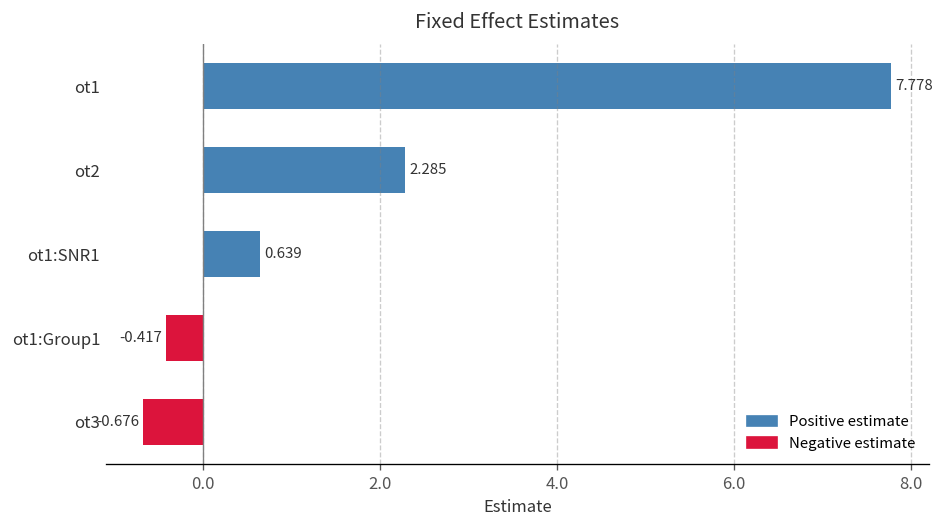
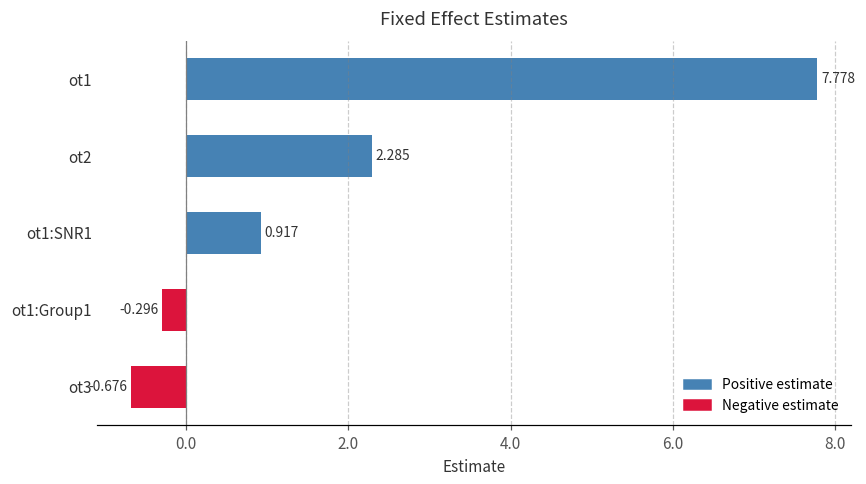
ot1:SNR1: 0.639 -> 0.917
ot1:Group1: -0.417 -> -0.296
